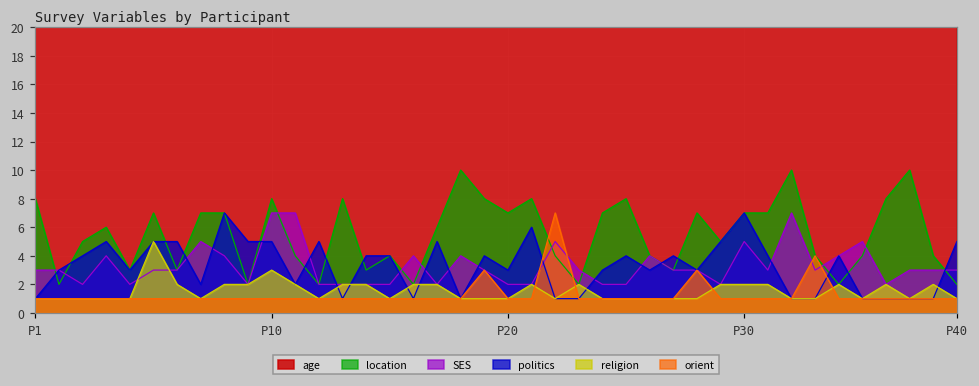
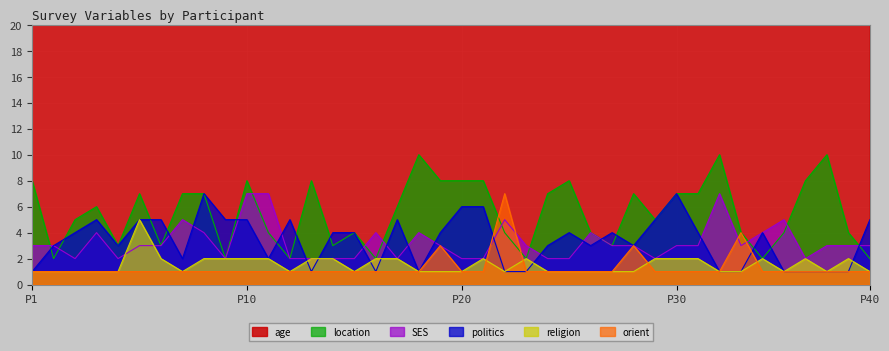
religion, P10: 3 -> 2
location, P20: 7 -> 8
politics, P20: 3 -> 6
SES, P30: 5 -> 3
